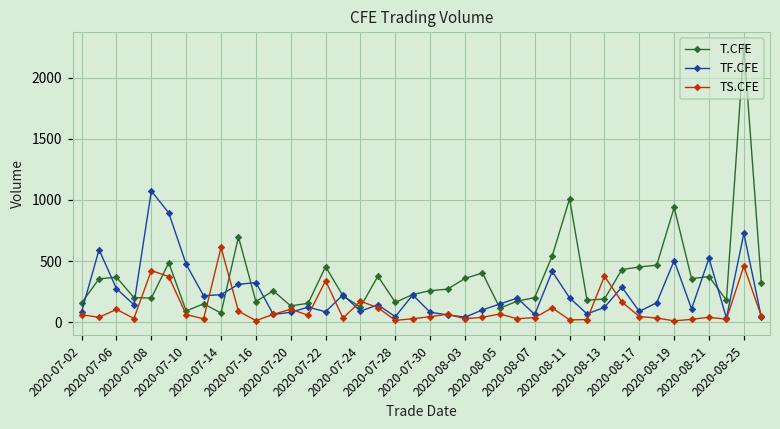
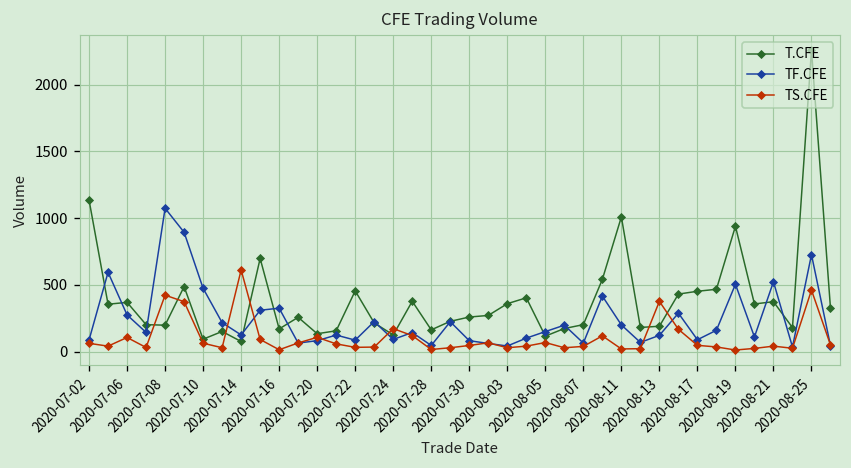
T.CFE, 2020-07-02: 160 -> 1140
TF.CFE, 2020-07-14: 230 -> 130
TS.CFE, 2020-07-22: 340 -> 30
